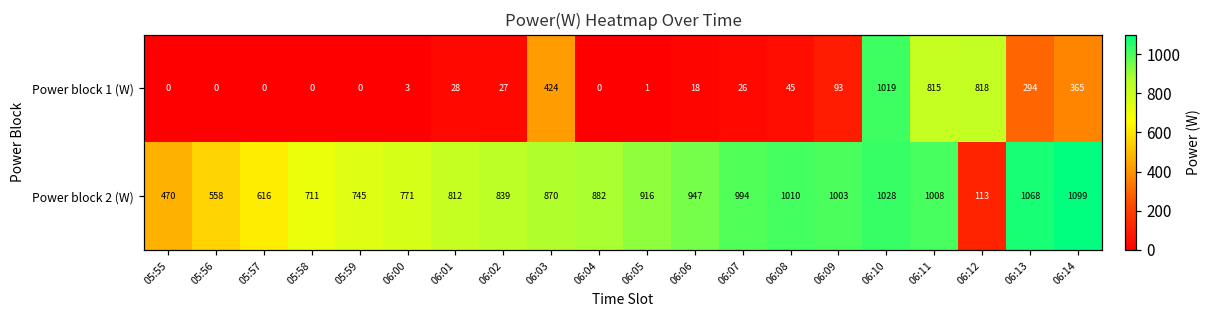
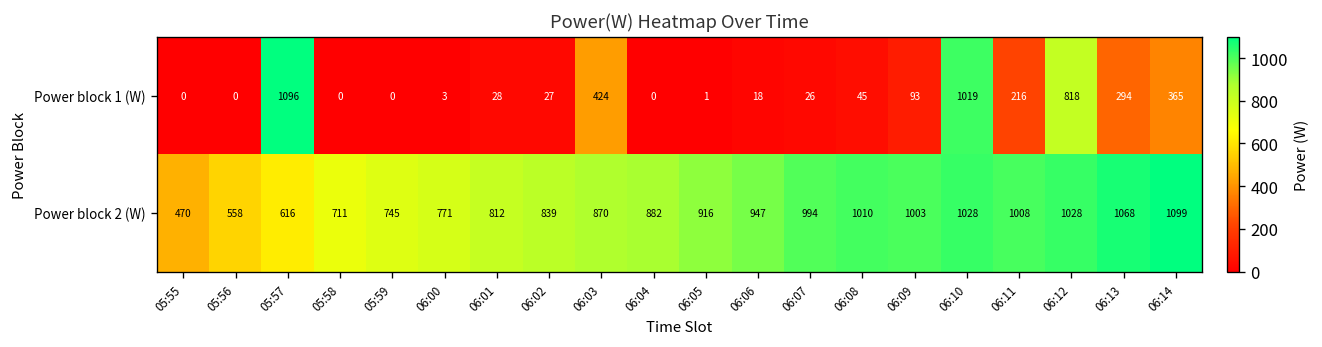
Power block 1 (W), 05:57: 0 -> 1096
Power block 1 (W), 06:11: 815 -> 216
Power block 2 (W), 06:12: 113 -> 1028
